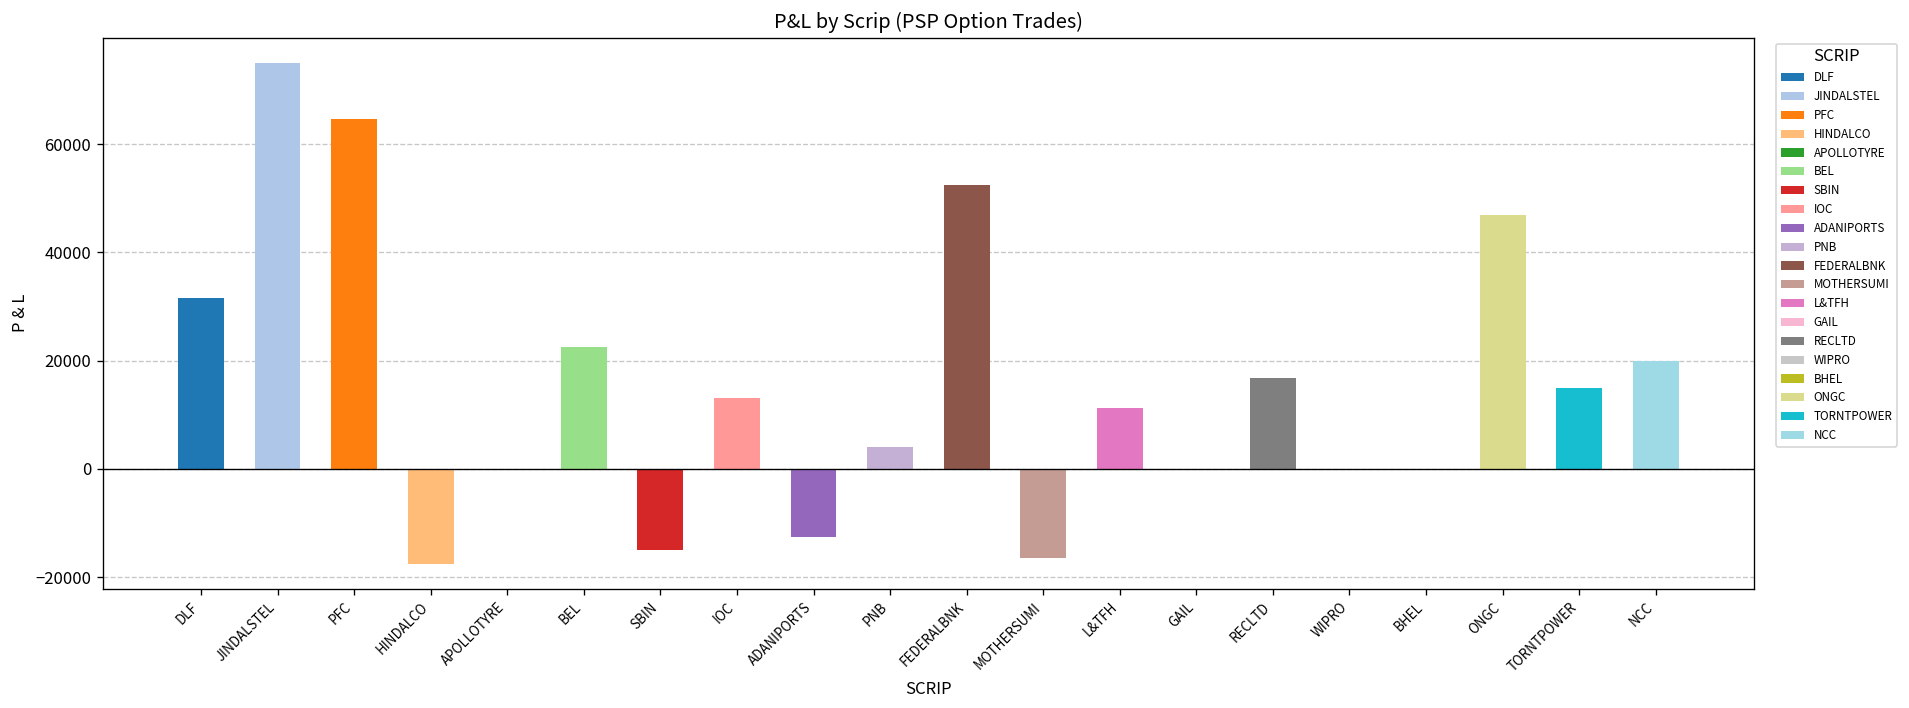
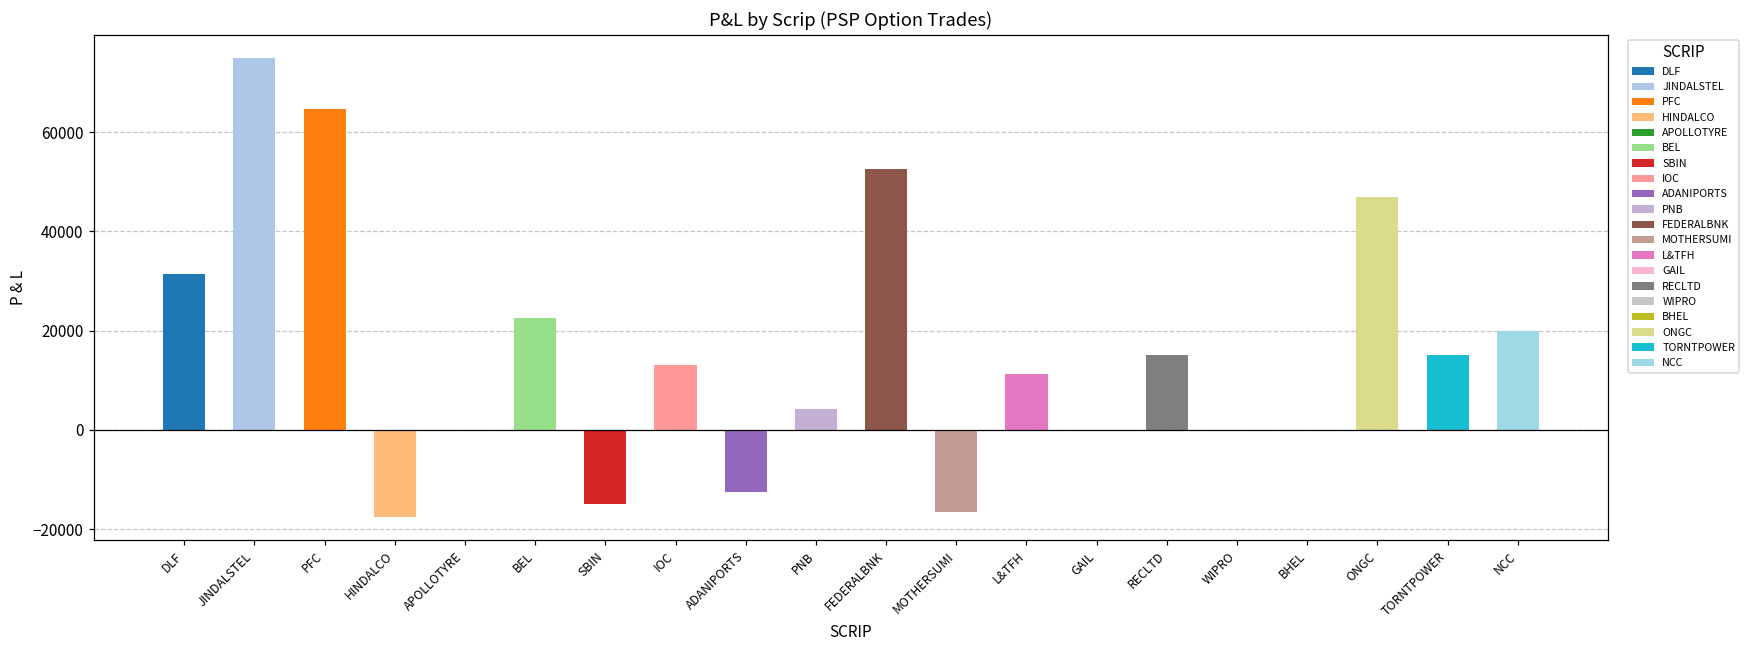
RECLTD: 17000 -> 15000
